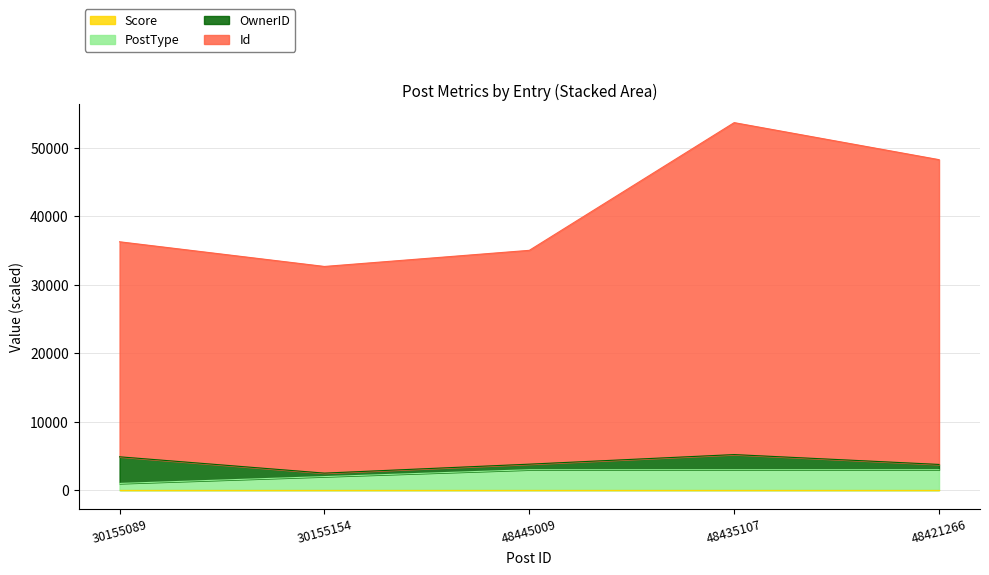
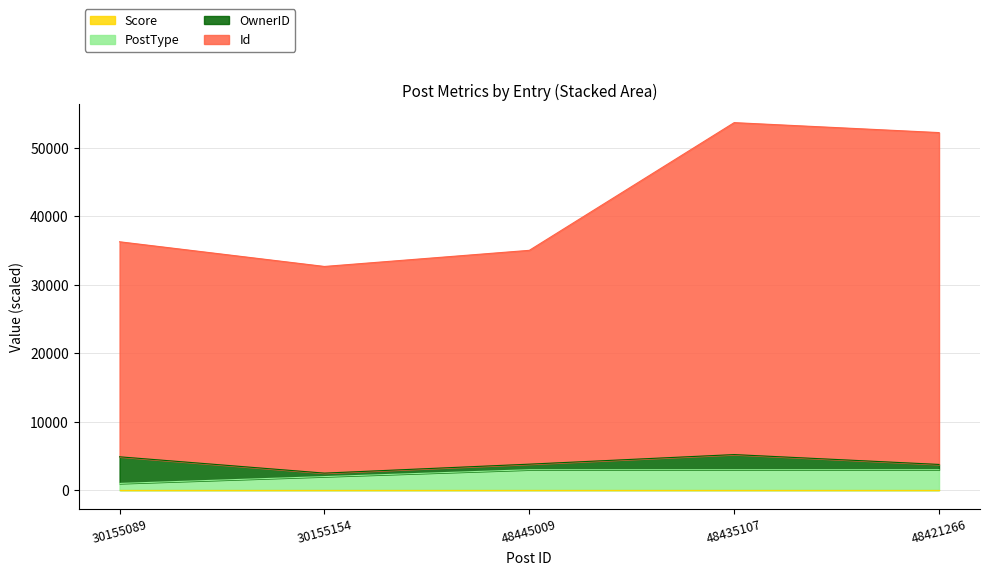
Id, 48421266: 44000 -> 48000
